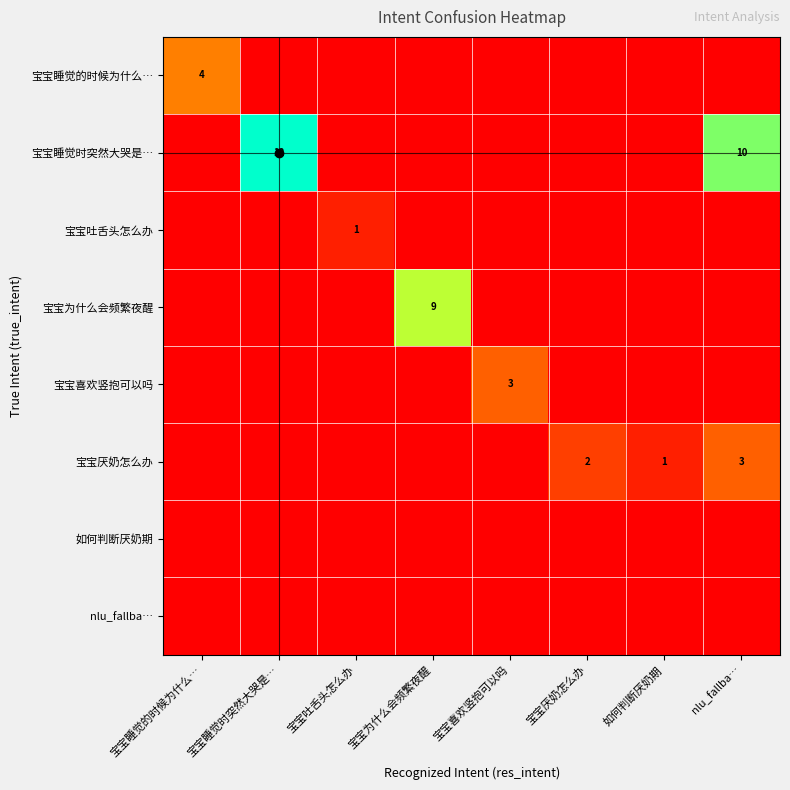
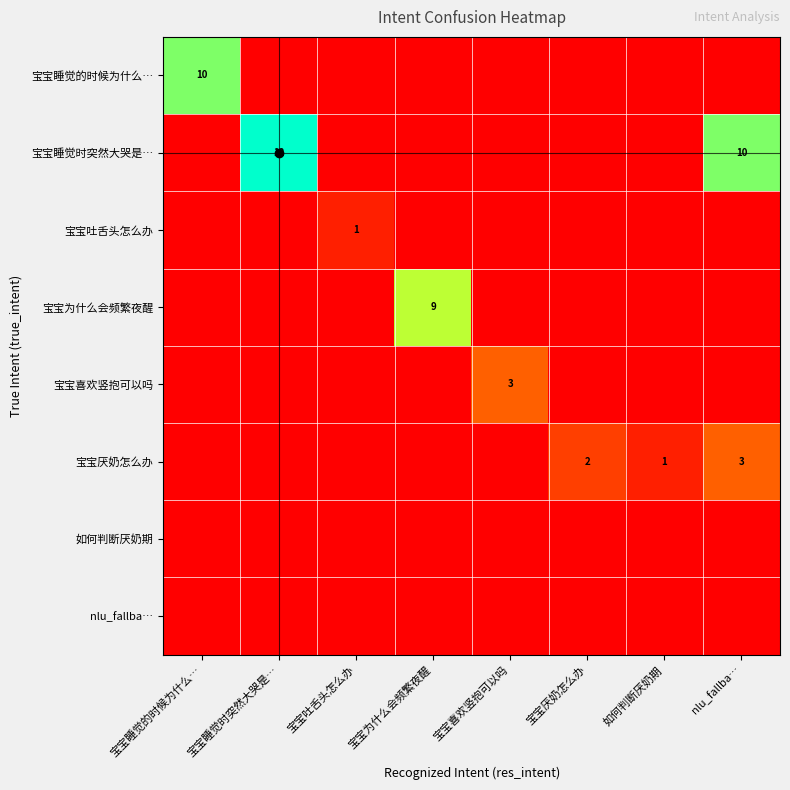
宝宝睡觉的时候为什么…, 宝宝睡觉的时候为什么…: 4 -> 10
